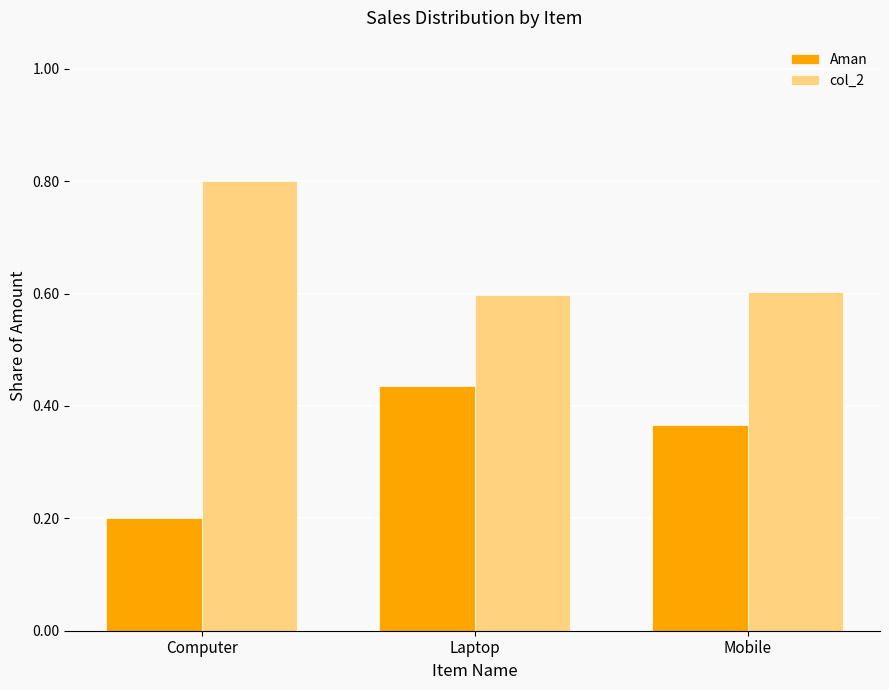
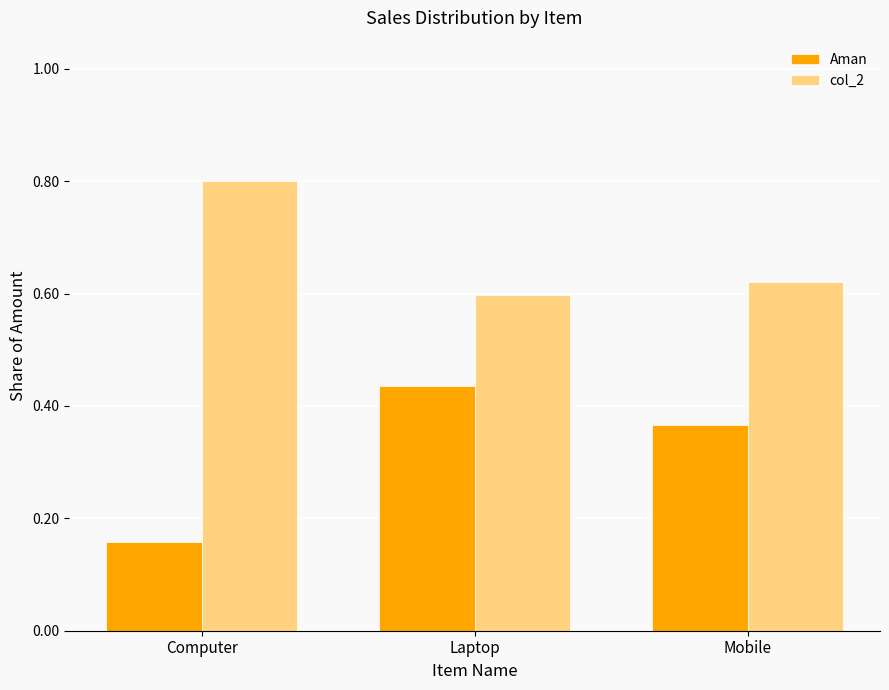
Aman, Computer: 0.20 -> 0.16
col_2, Mobile: 0.60 -> 0.62
